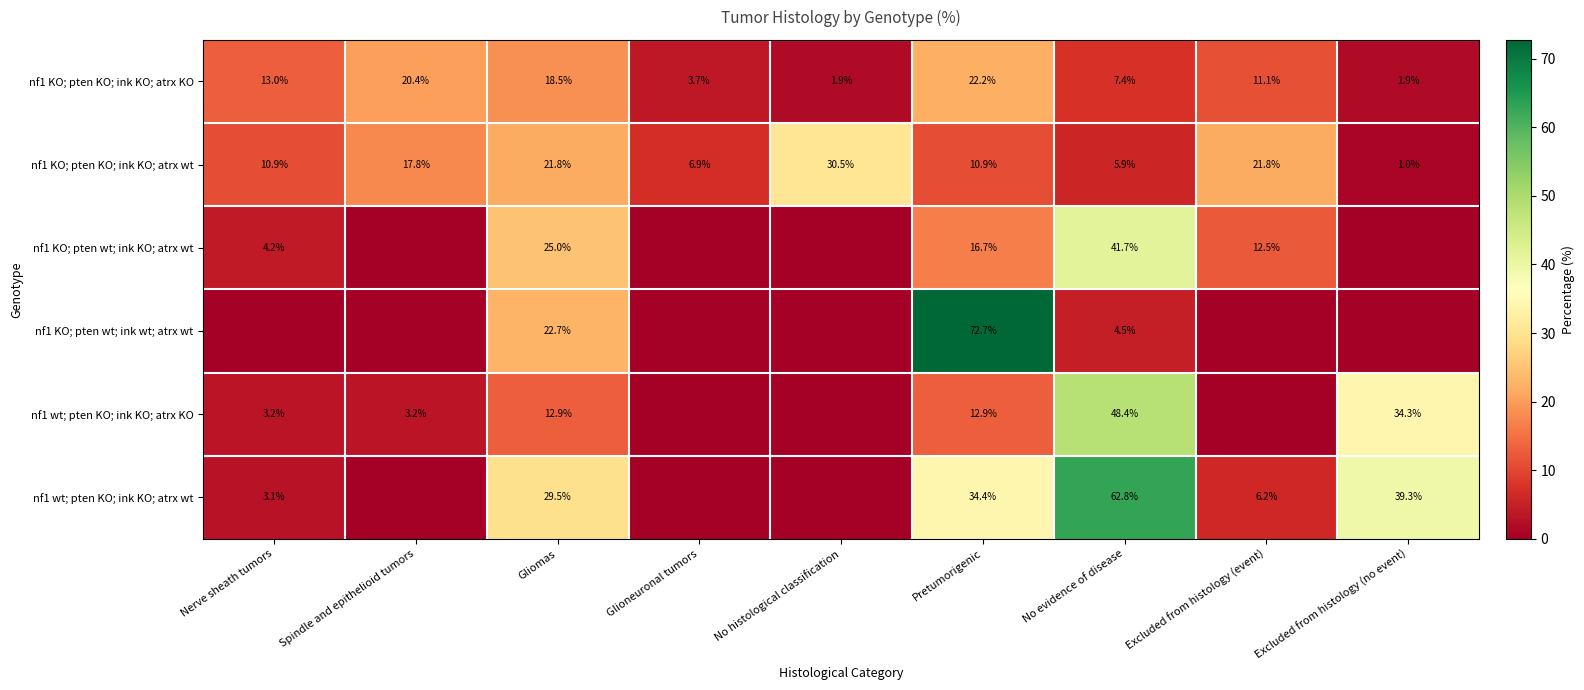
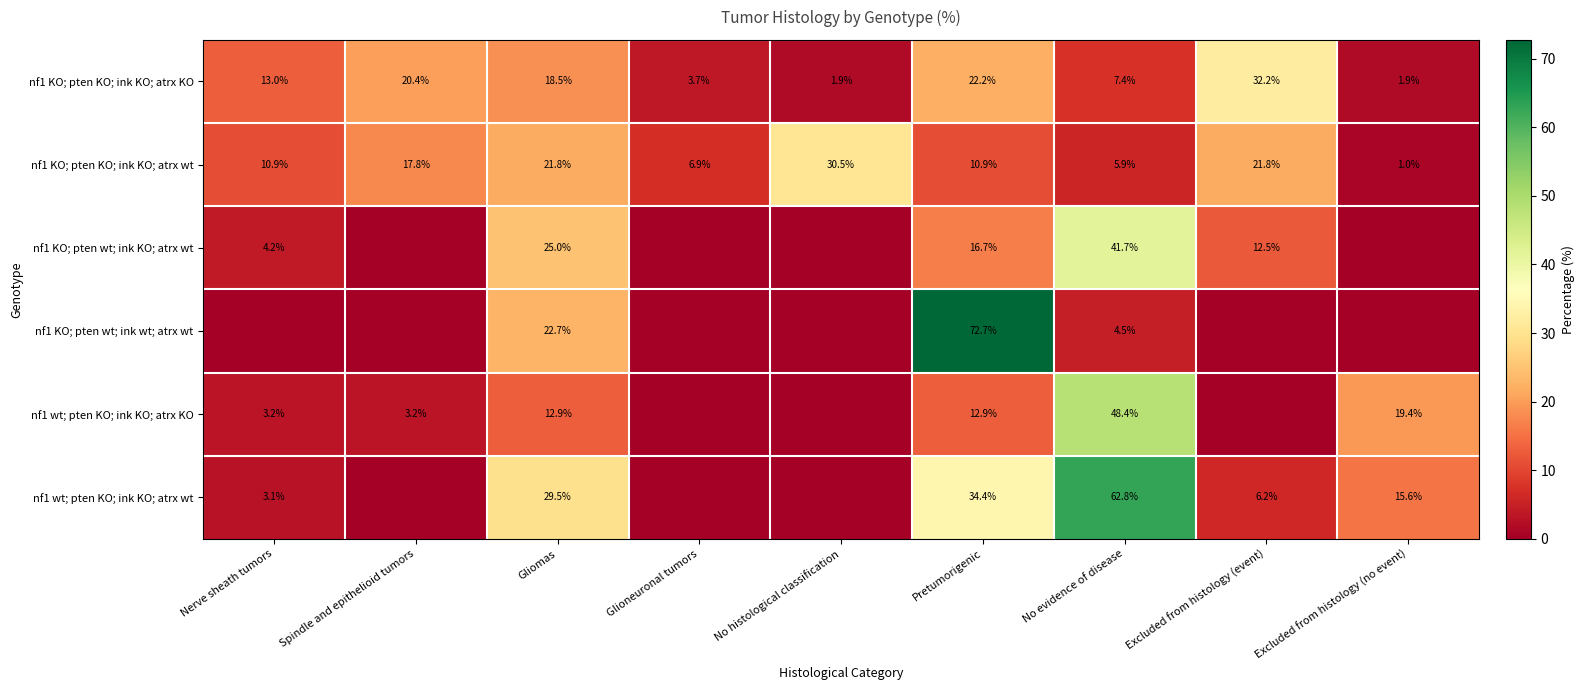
nf1 KO; pten KO; ink KO; atrx KO, Excluded from histology (event): 11.1% -> 32.2%
nf1 wt; pten KO; ink KO; atrx KO, Excluded from histology (no event): 34.3% -> 19.4%
nf1 wt; pten KO; ink KO; atrx wt, Excluded from histology (no event): 39.3% -> 15.6%
